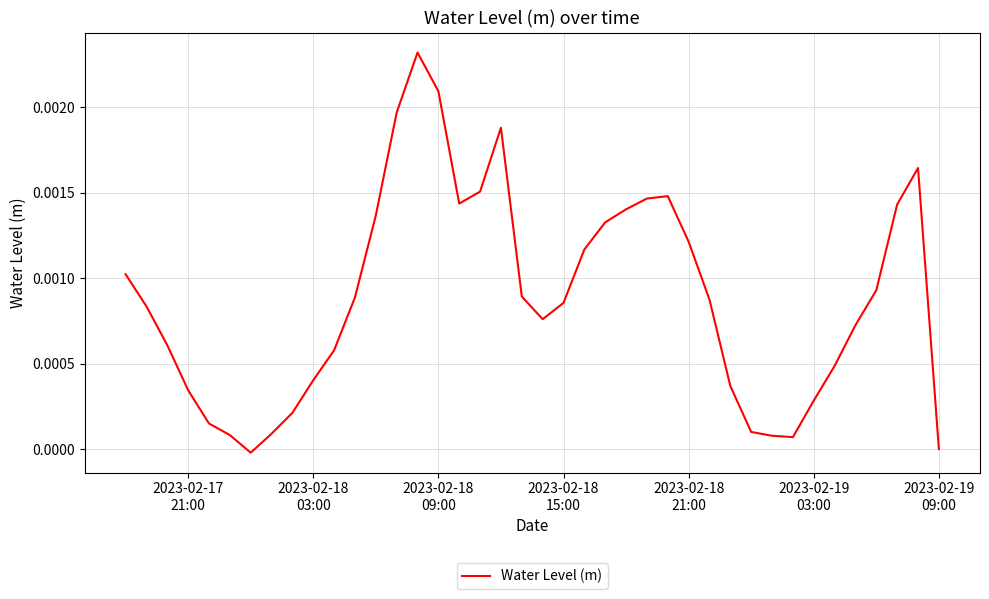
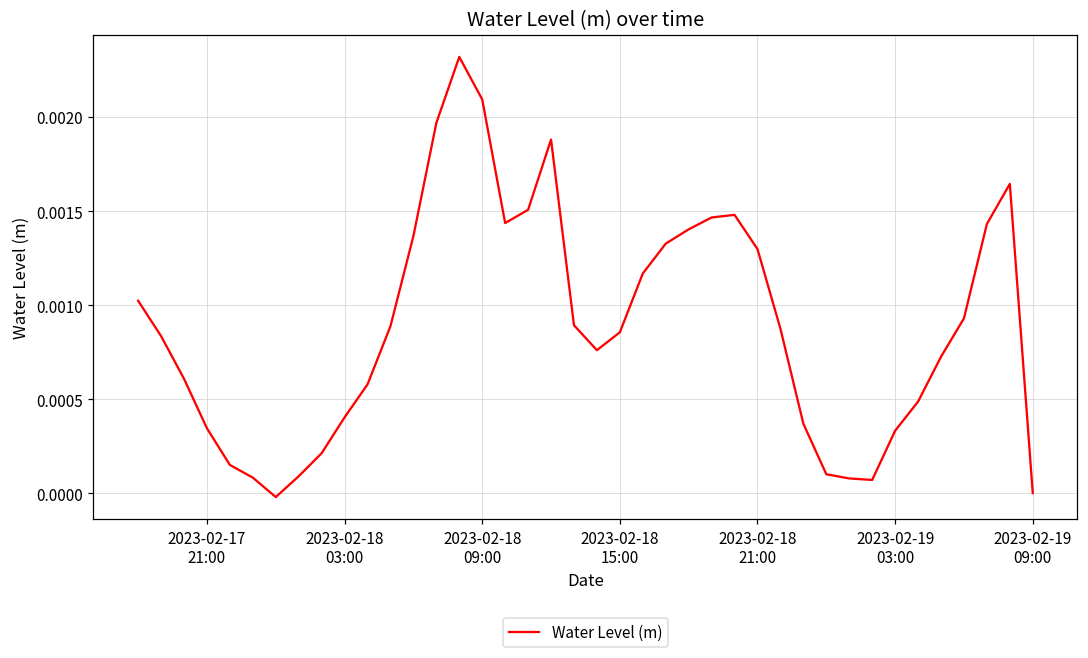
2023-02-18 21:00: 0.00121 -> 0.00130
2023-02-19 03:00: 0.00029 -> 0.00033
